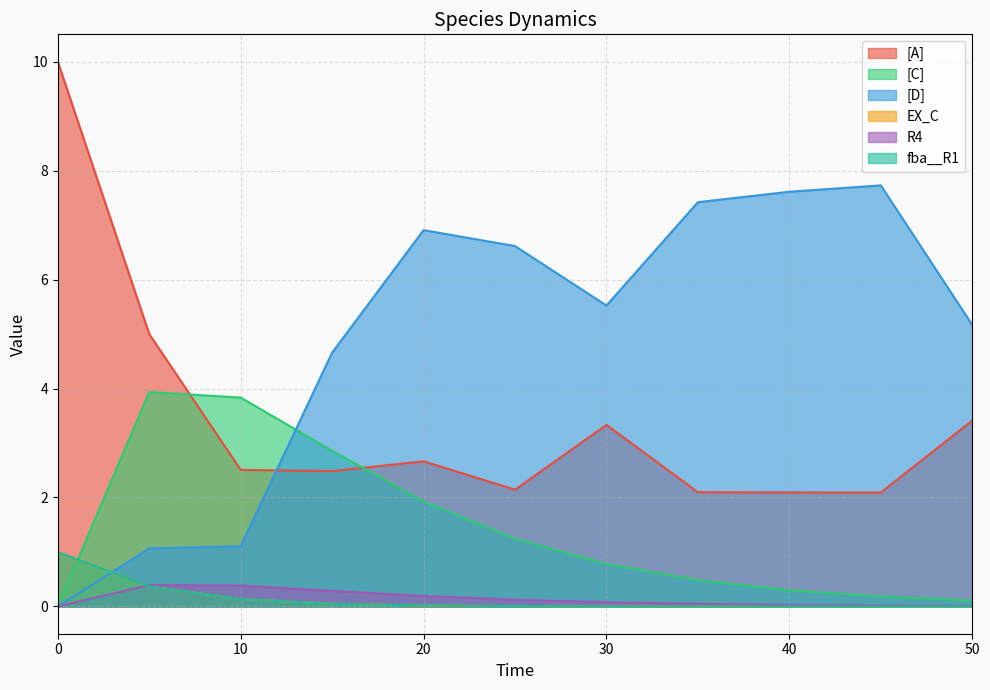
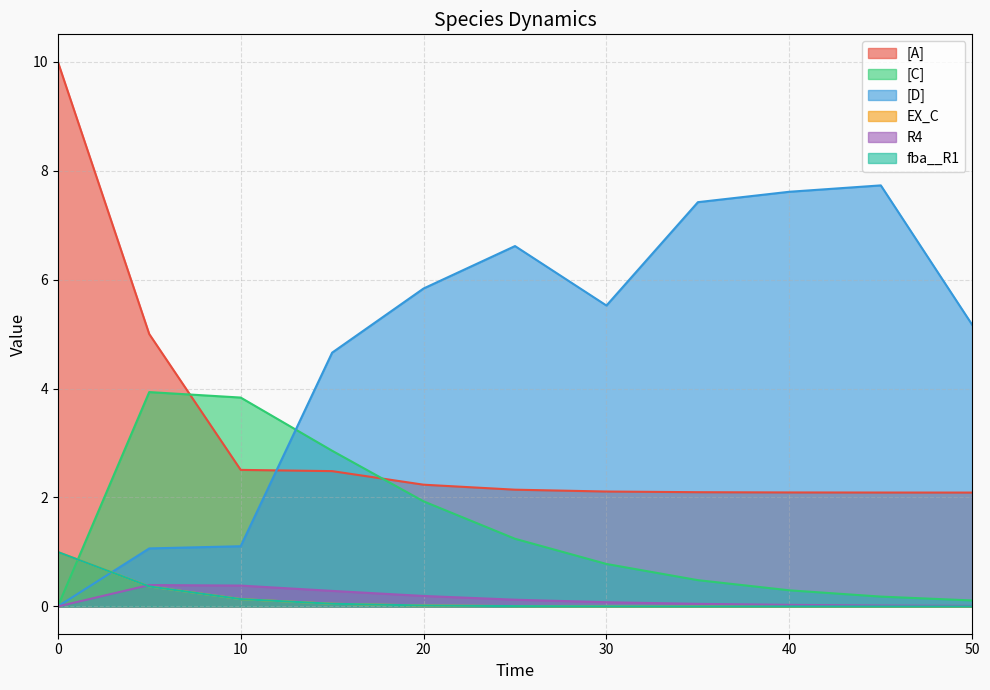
[A], 20: 2.7 -> 2.2
[D], 20: 6.9 -> 5.8
[A], 30: 3.3 -> 2.1
[A], 50: 3.4 -> 2.1
